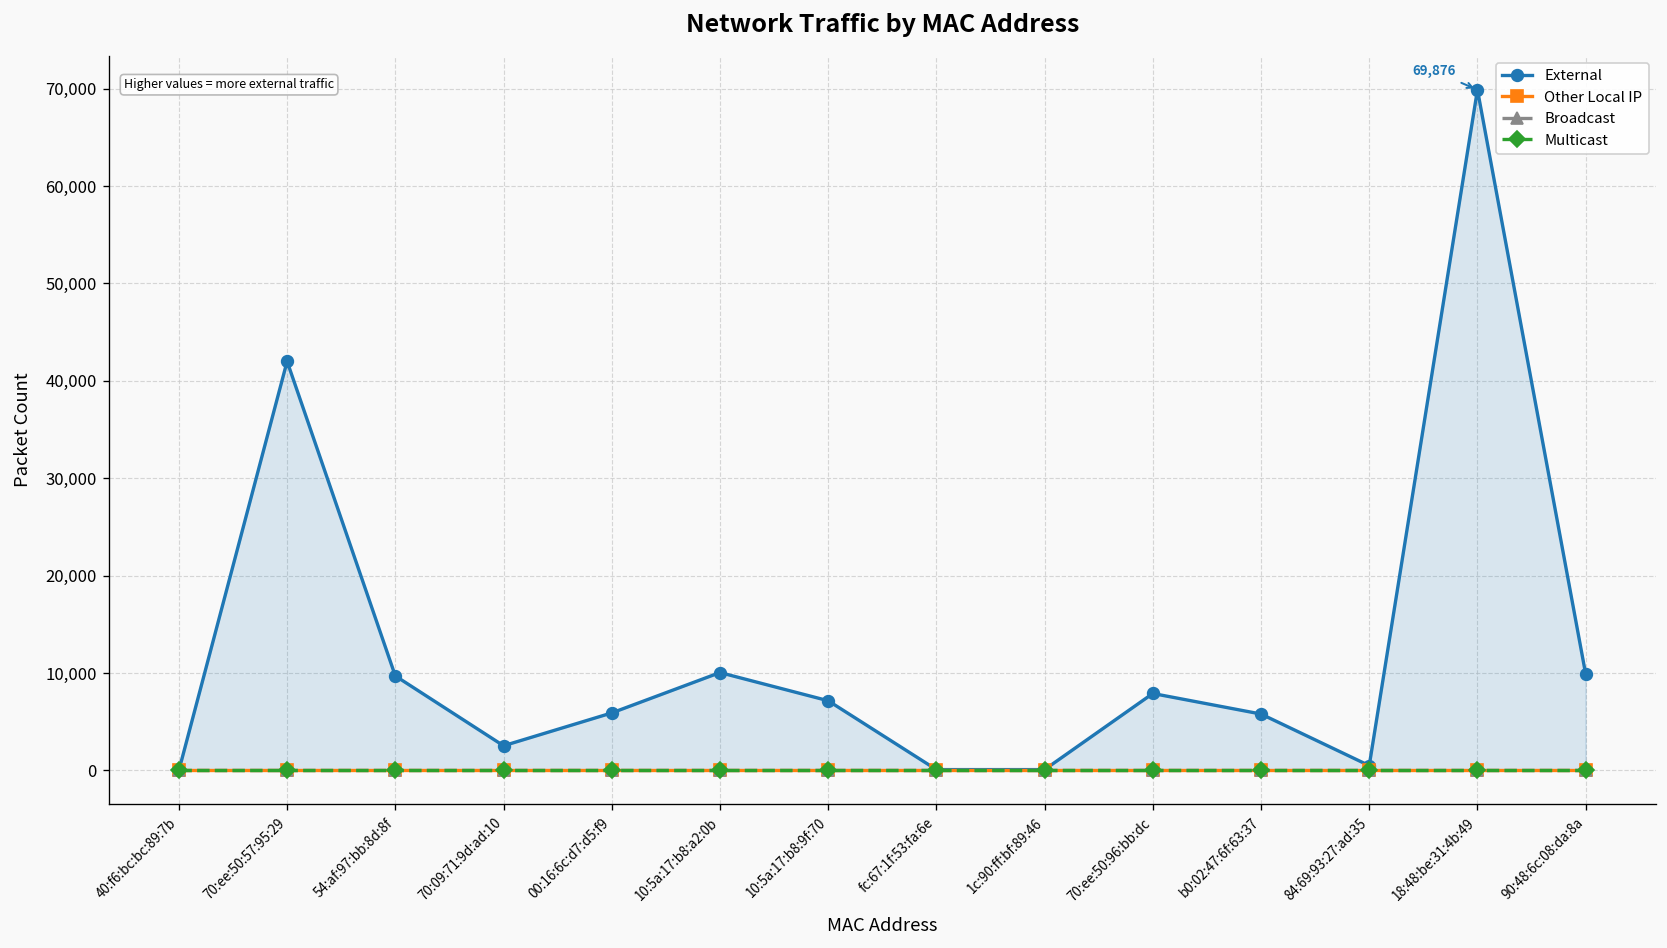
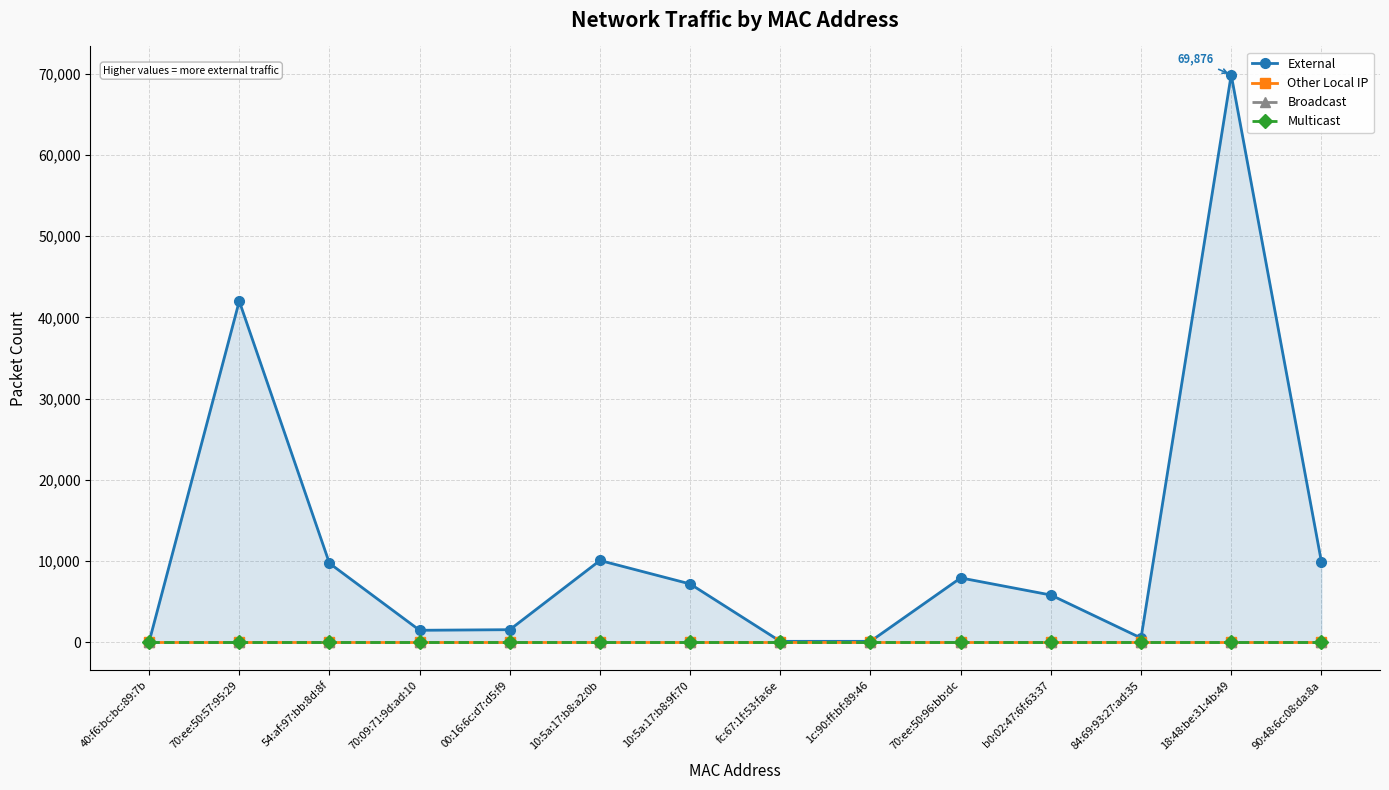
External, 70:09:71:9d:ad:10: 3,000 -> 1,000
External, 00:16:6c:d7:d5:f9: 6,000 -> 2,000
